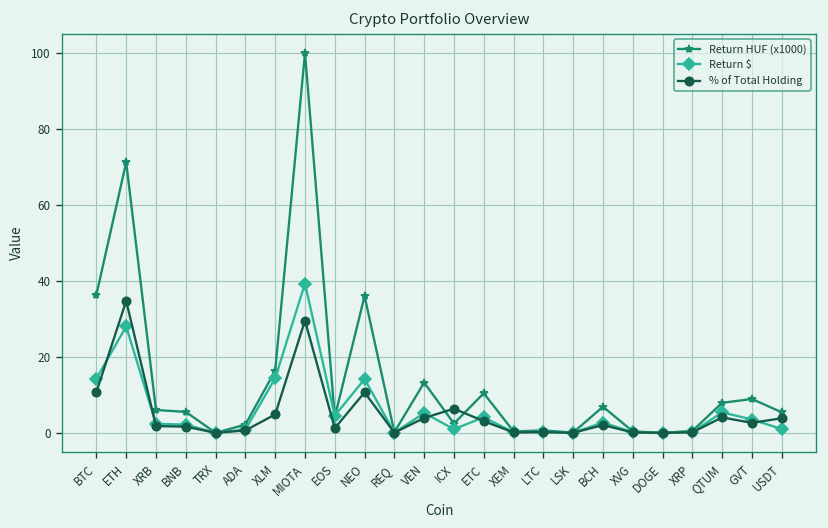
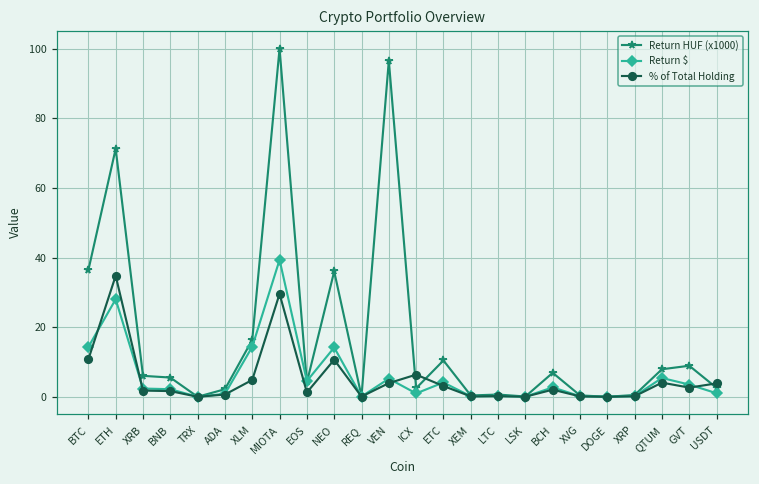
Return HUF (x1000), VEN: 13 -> 97
Return HUF (x1000), USDT: 5 -> 3
